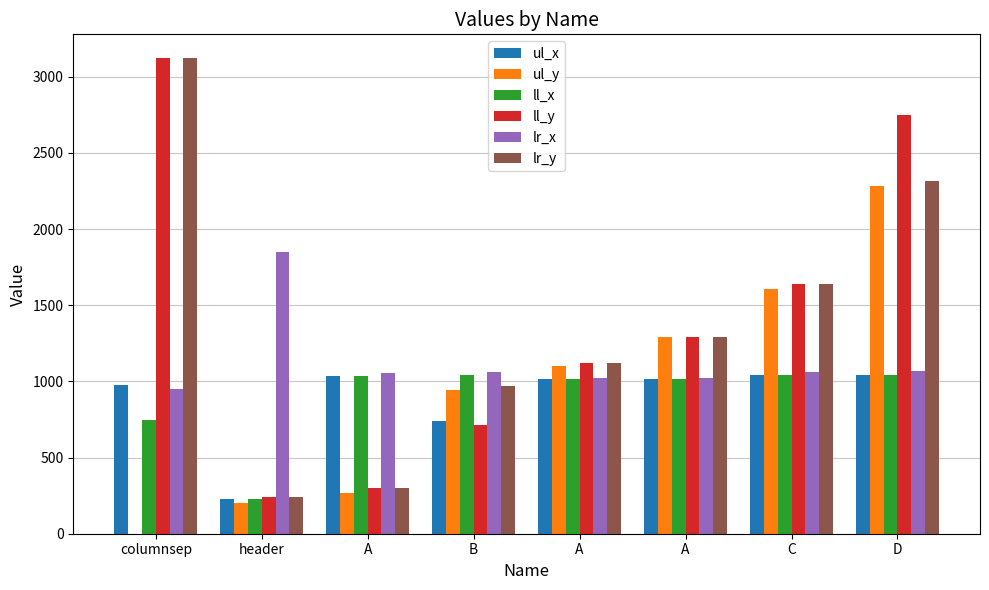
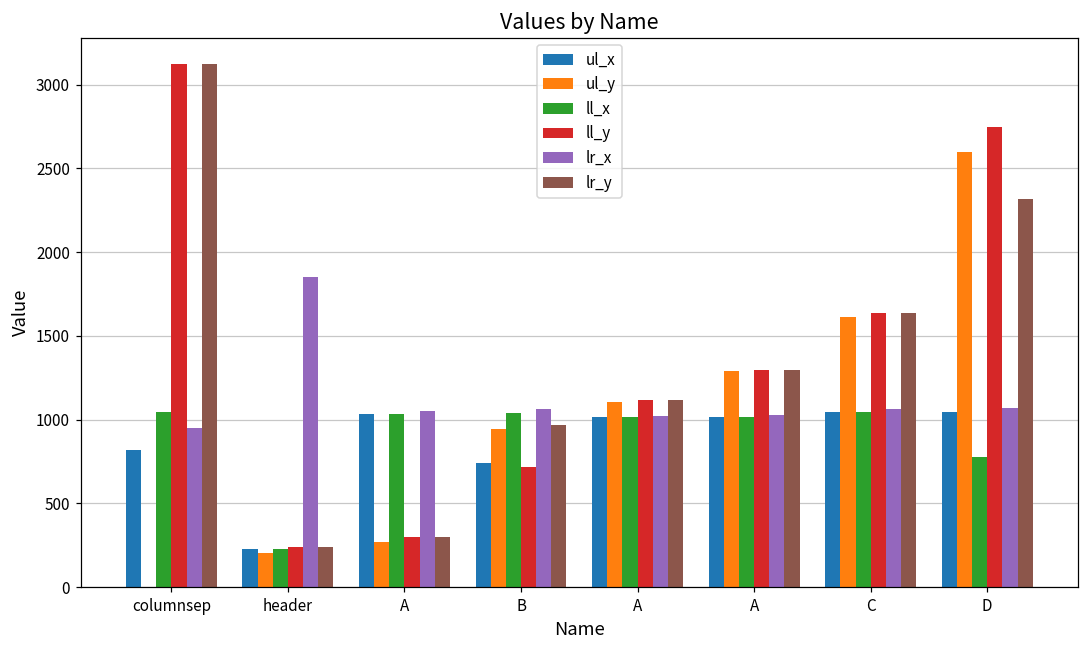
ul_x, columnsep: 980 -> 820
ll_x, columnsep: 750 -> 1050
ul_y, D: 2290 -> 2600
ll_x, D: 1050 -> 780
